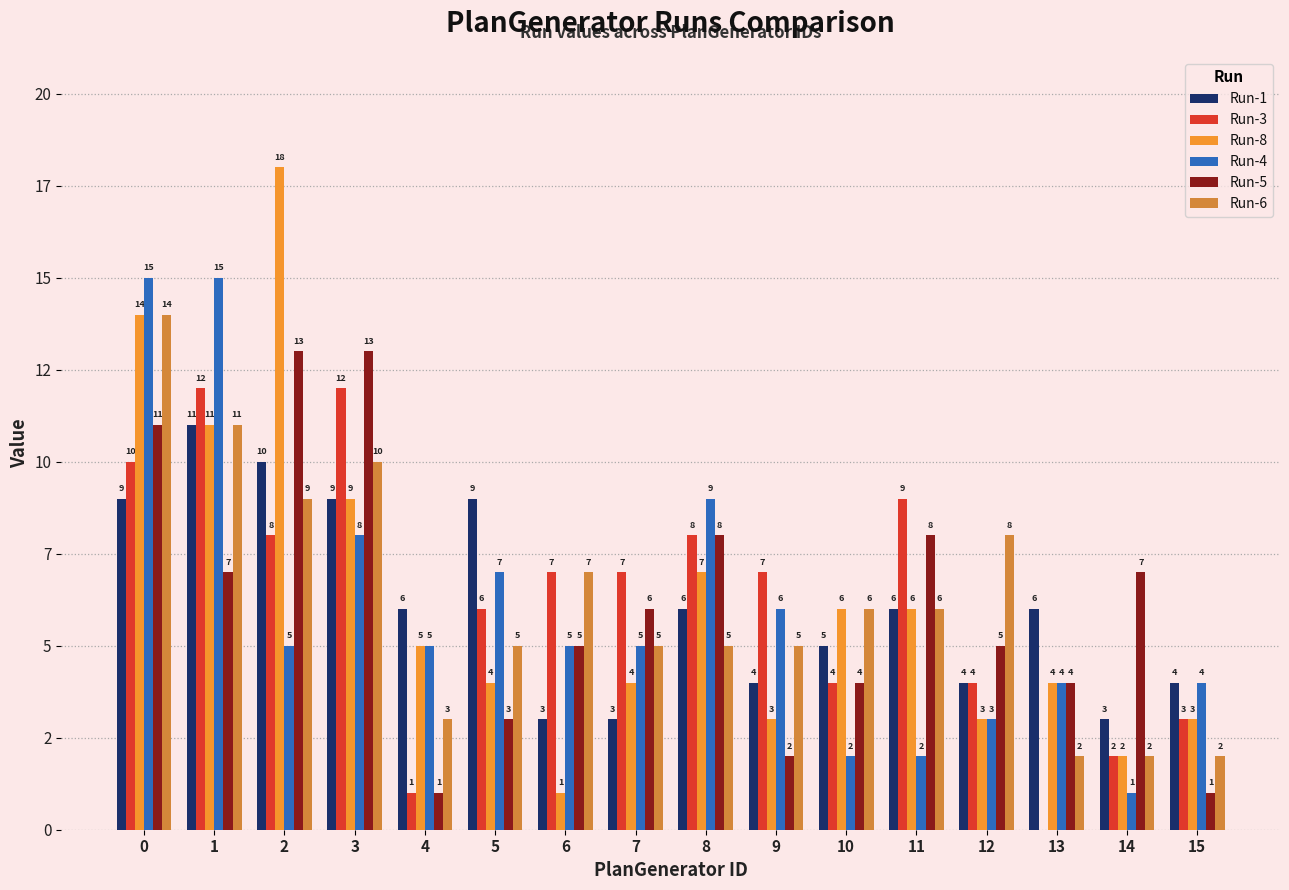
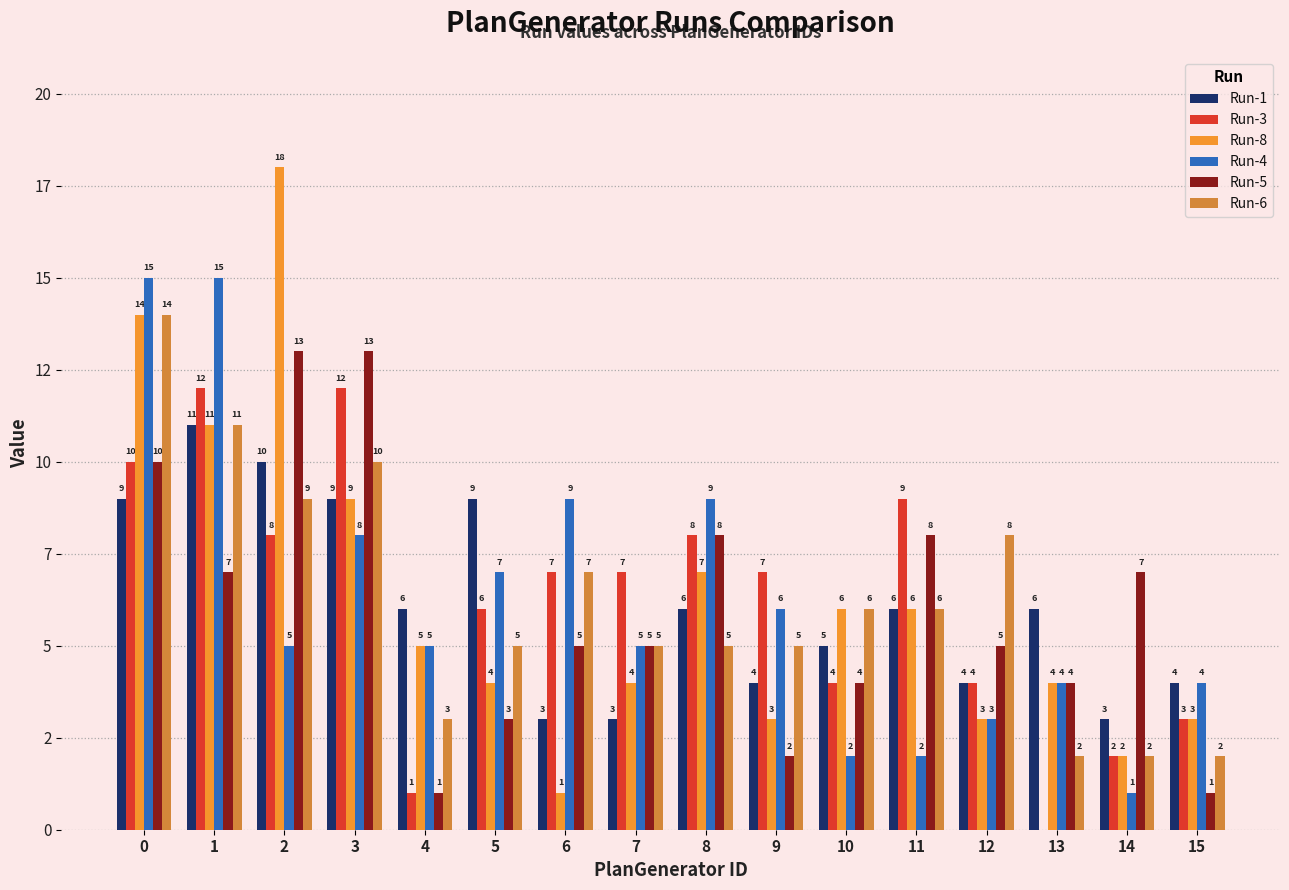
Run-5, 0: 11 -> 10
Run-4, 6: 5 -> 9
Run-5, 7: 6 -> 5
